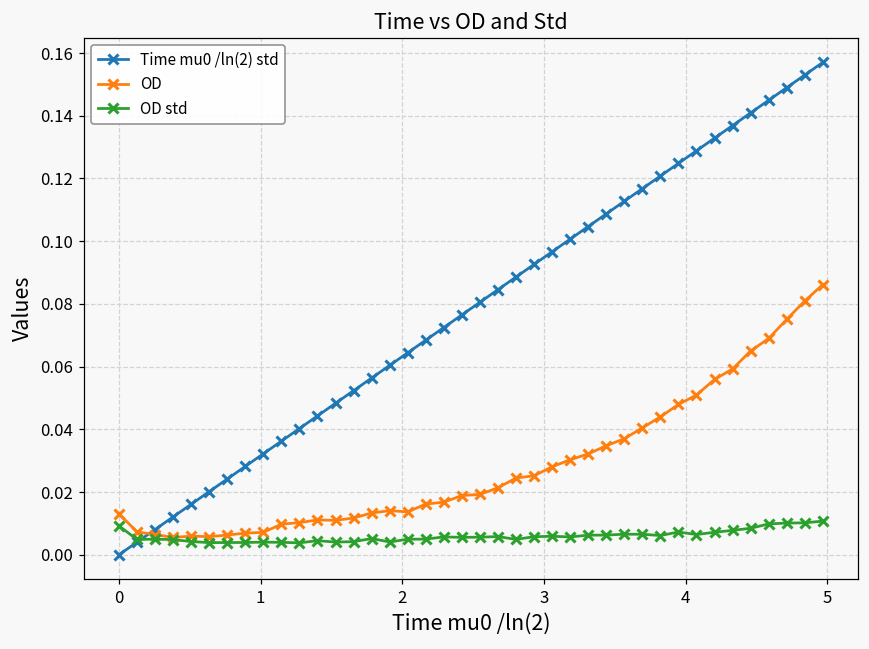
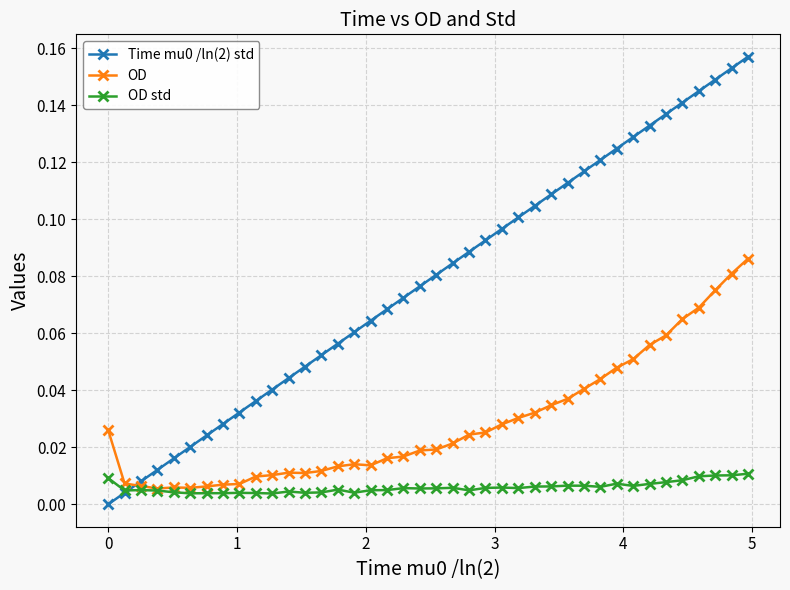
OD, 0: 0.013 -> 0.026
